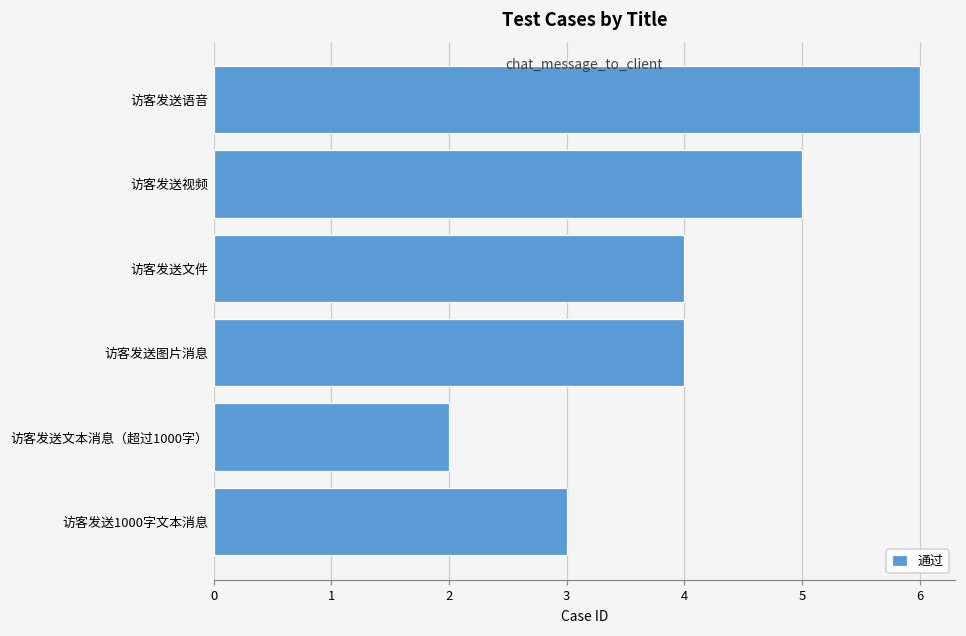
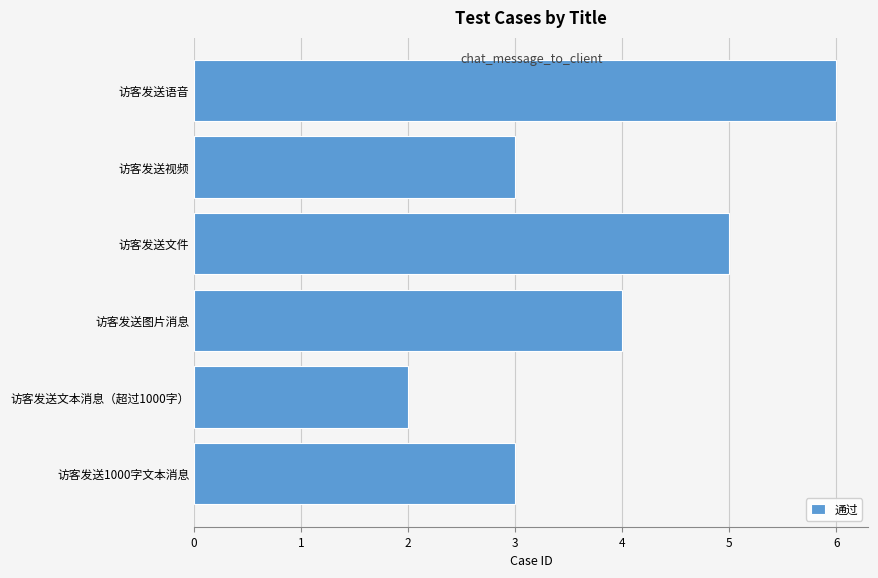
访客发送视频: 5 -> 3
访客发送文件: 4 -> 5
